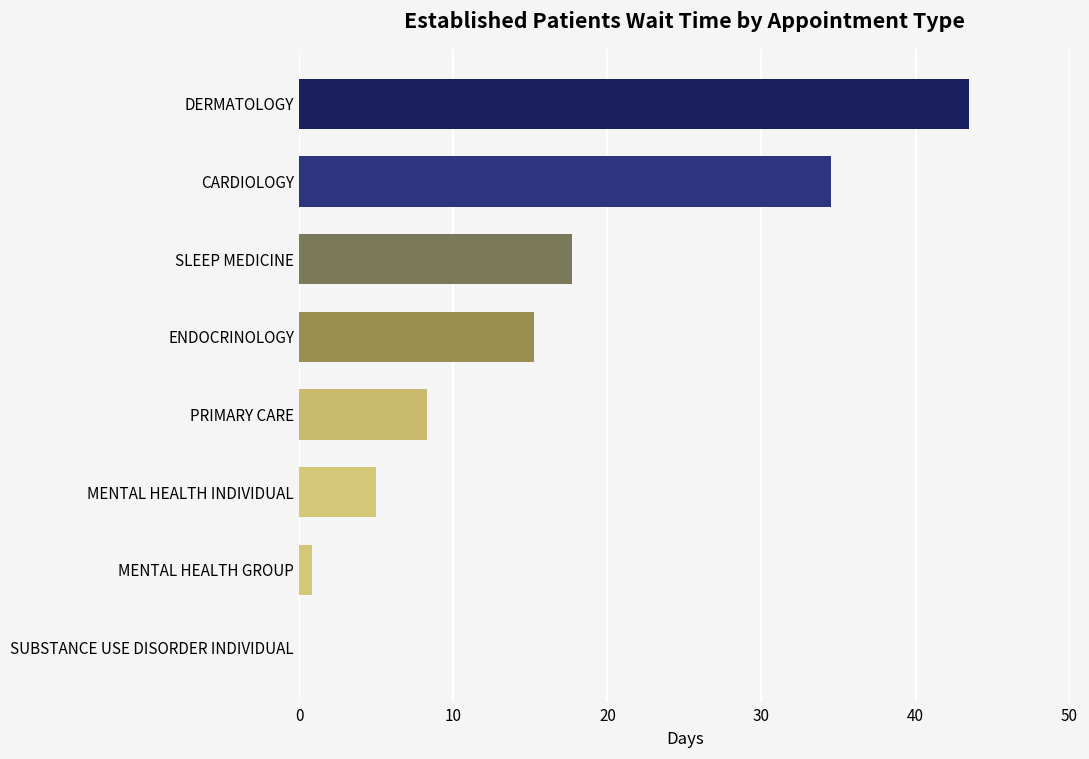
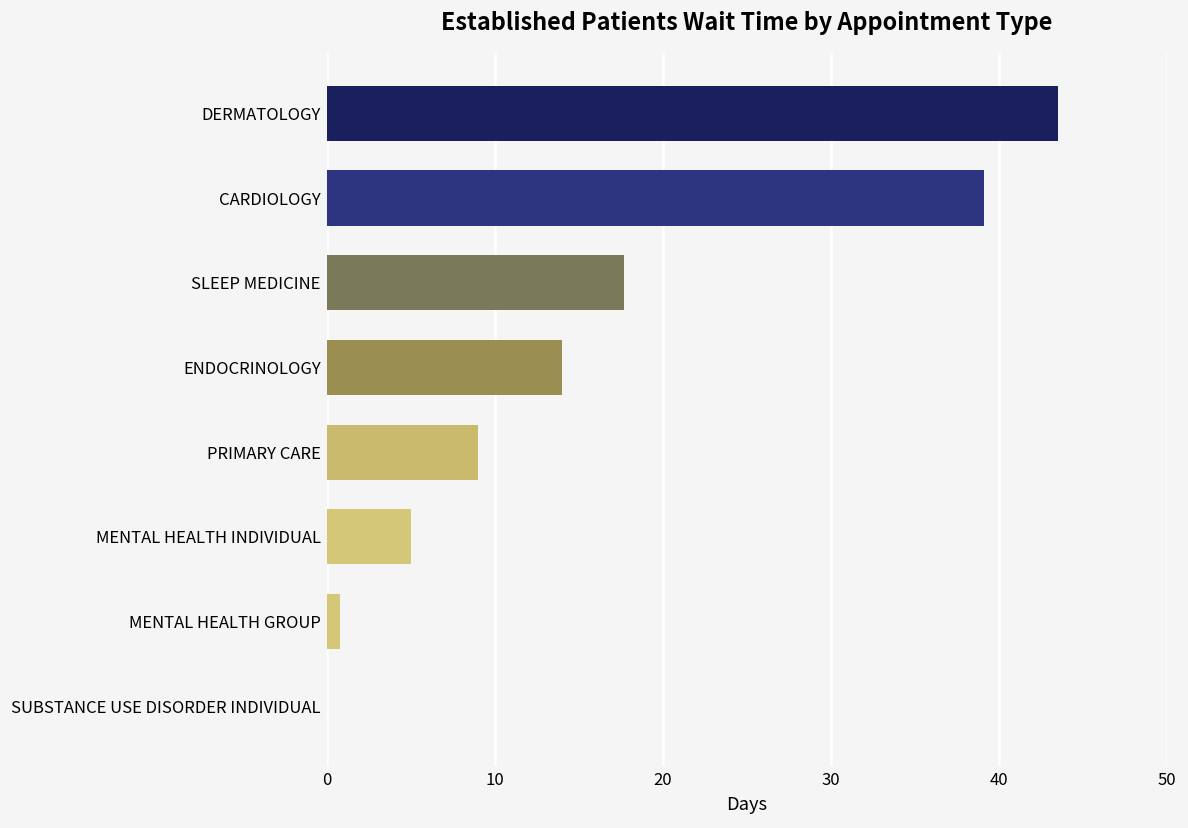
CARDIOLOGY: 34.5 -> 39.1
ENDOCRINOLOGY: 15.2 -> 14.0
PRIMARY CARE: 8.3 -> 9.0
